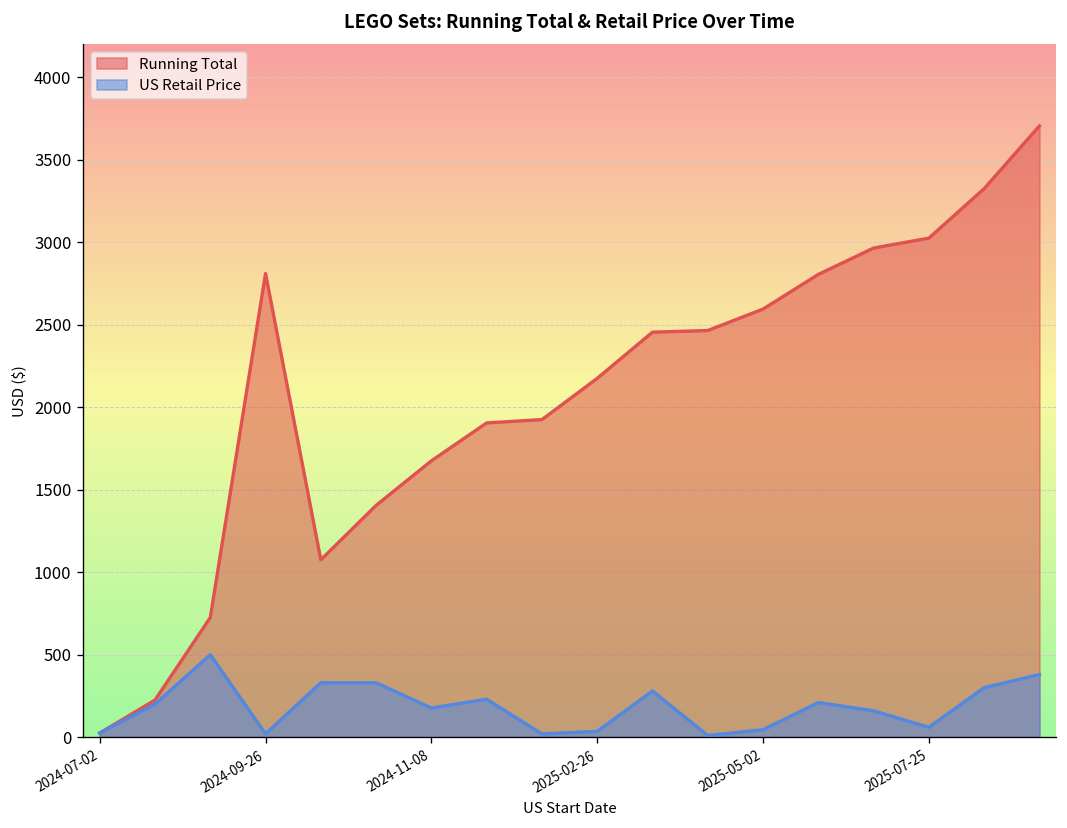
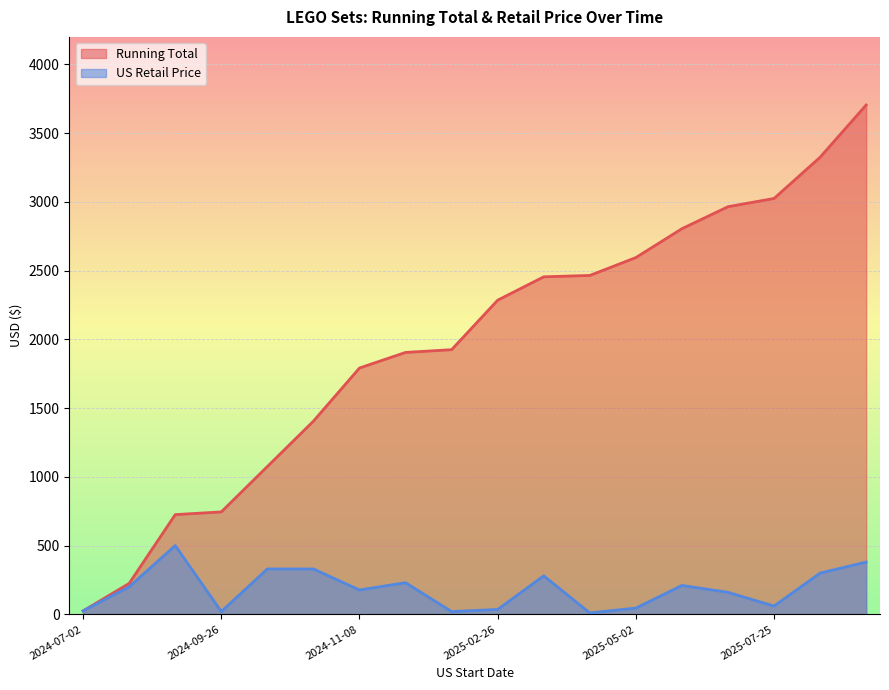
Running Total, 2024-09-26: 2810 -> 740
Running Total, 2024-11-08: 1670 -> 1790
Running Total, 2025-02-26: 2170 -> 2280
